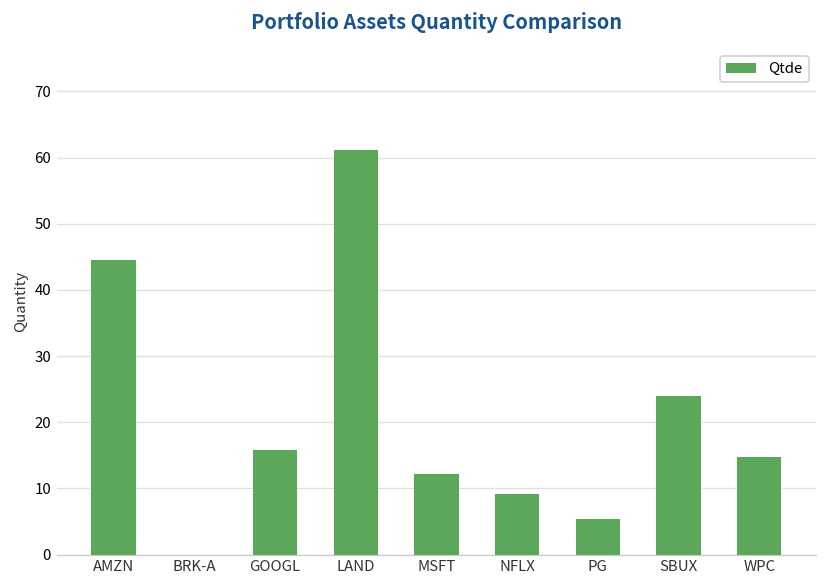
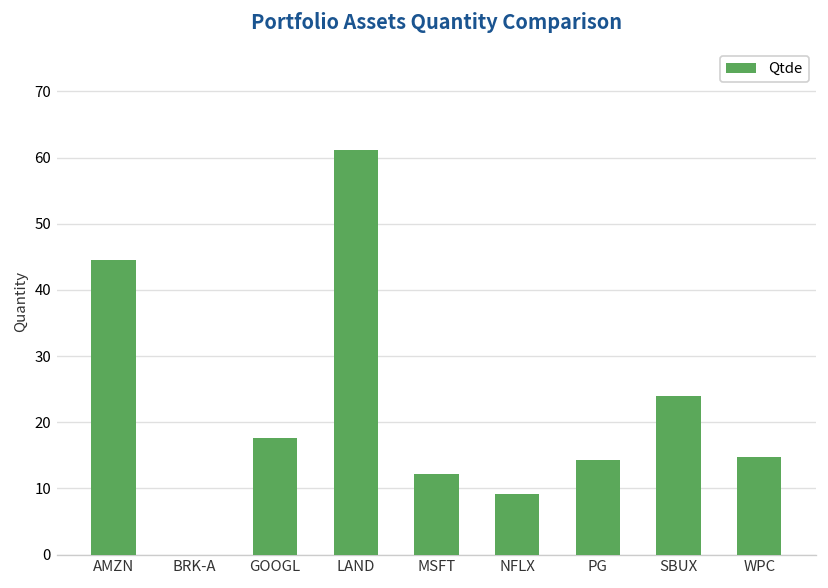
GOOGL: 16 -> 18
PG: 5 -> 14
